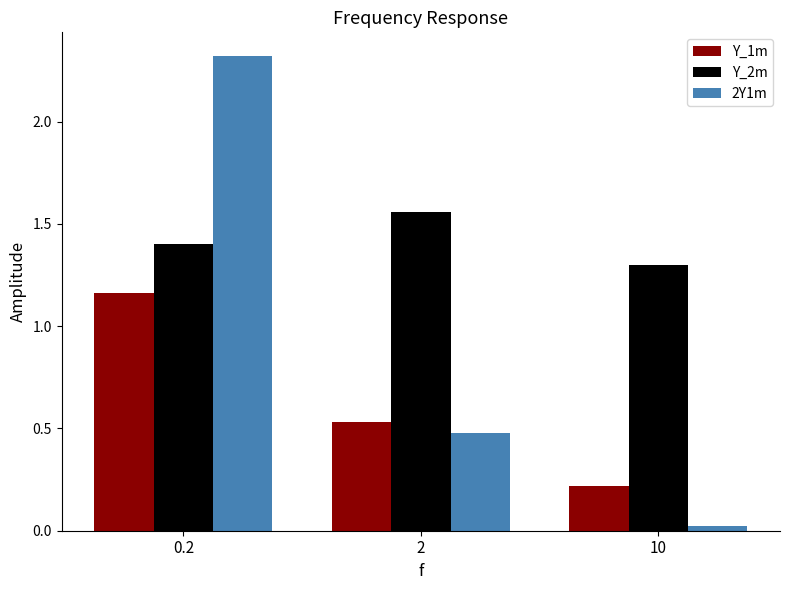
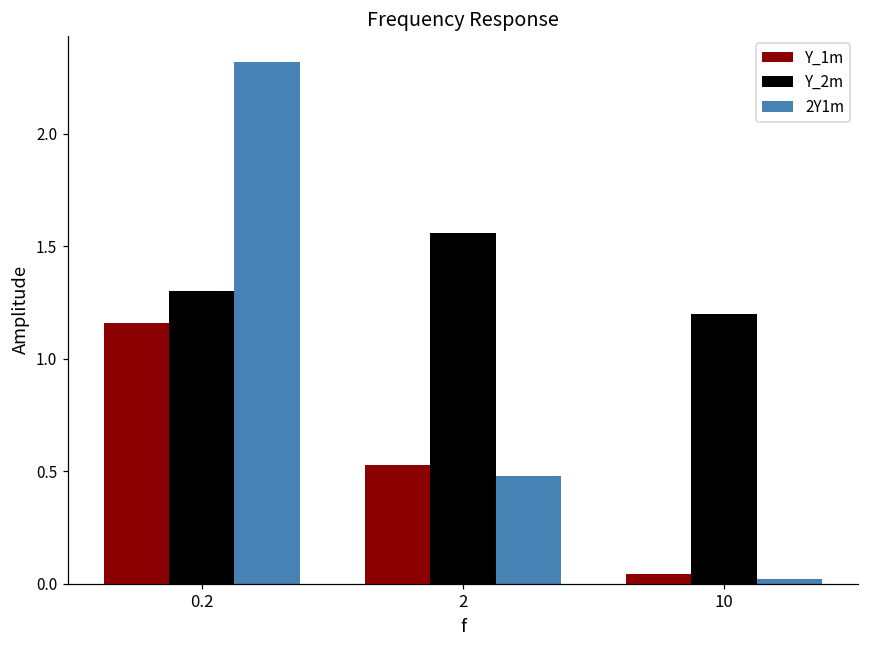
Y_2m, 0.2: 1.4 -> 1.3
Y_1m, 10: 0.22 -> 0.04
Y_2m, 10: 1.3 -> 1.2
